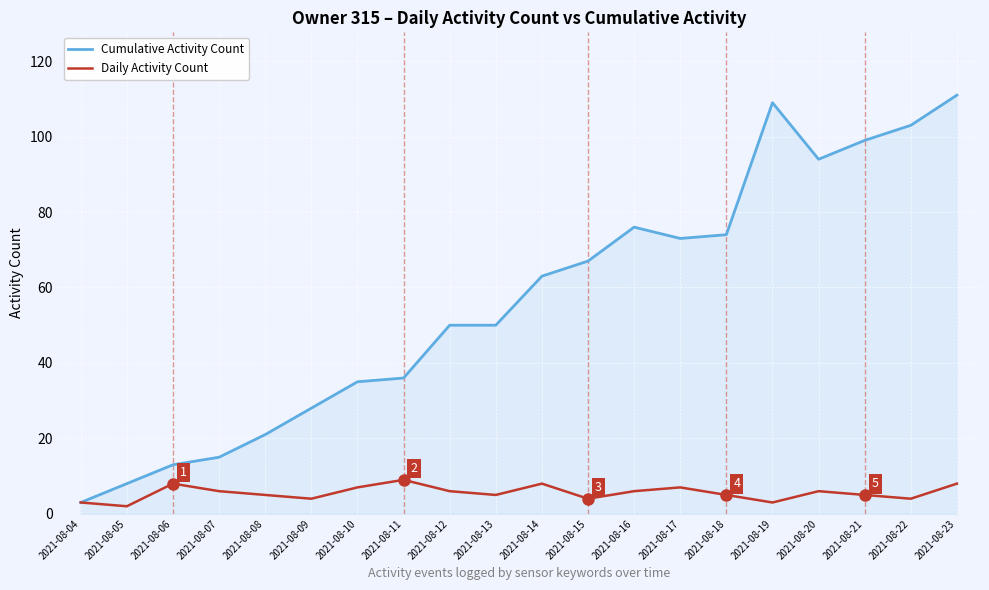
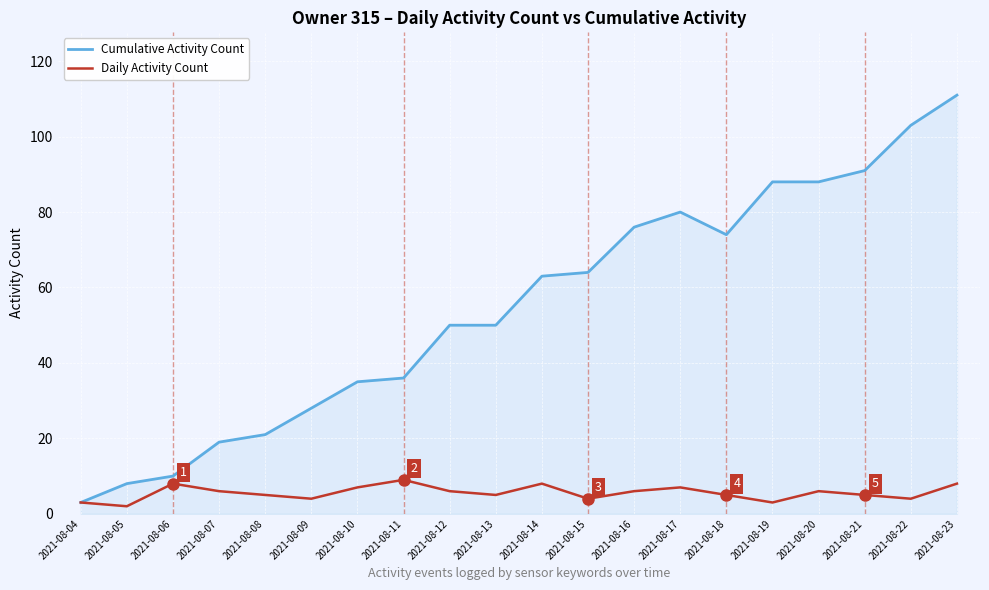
Cumulative Activity Count, 2021-08-06: 13 -> 10
Cumulative Activity Count, 2021-08-07: 15 -> 19
Cumulative Activity Count, 2021-08-15: 67 -> 64
Cumulative Activity Count, 2021-08-17: 73 -> 80
Cumulative Activity Count, 2021-08-19: 109 -> 88
Cumulative Activity Count, 2021-08-20: 94 -> 88
Cumulative Activity Count, 2021-08-21: 99 -> 91
